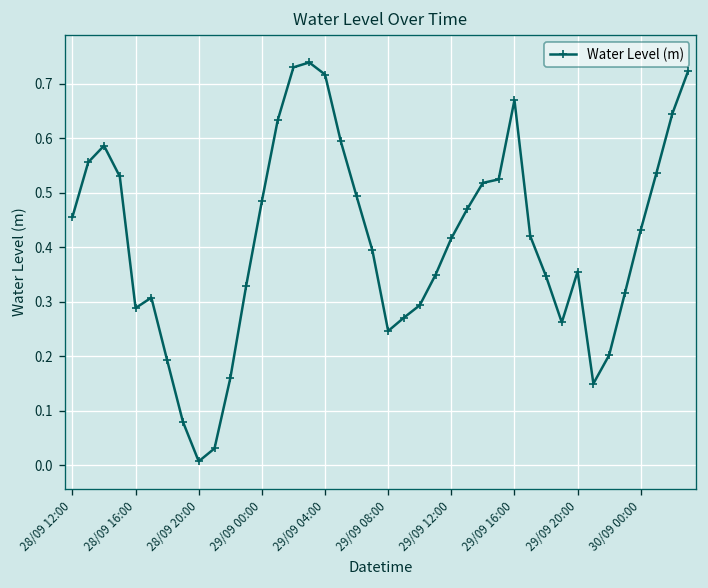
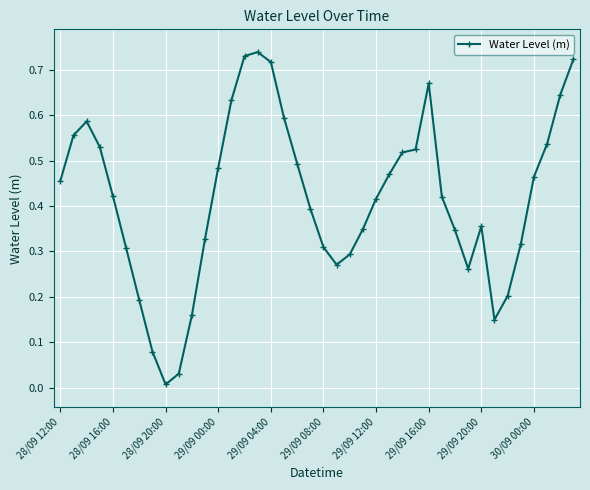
28/09 16:00: 0.29 -> 0.42
29/09 08:00: 0.25 -> 0.31
30/09 00:00: 0.43 -> 0.46
